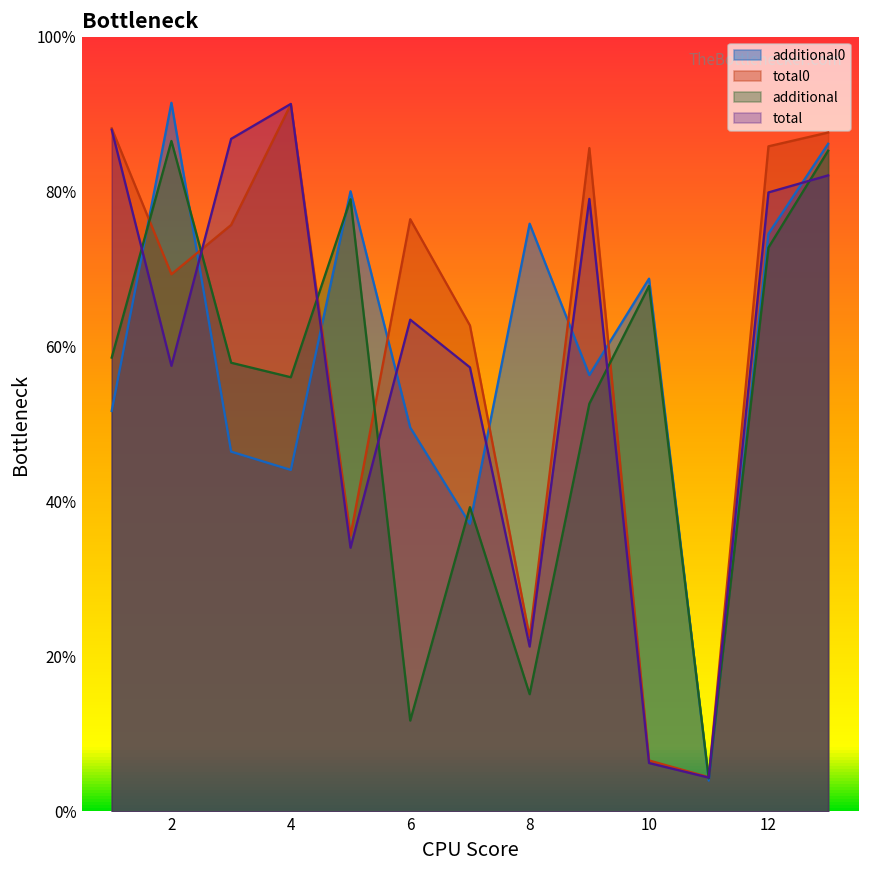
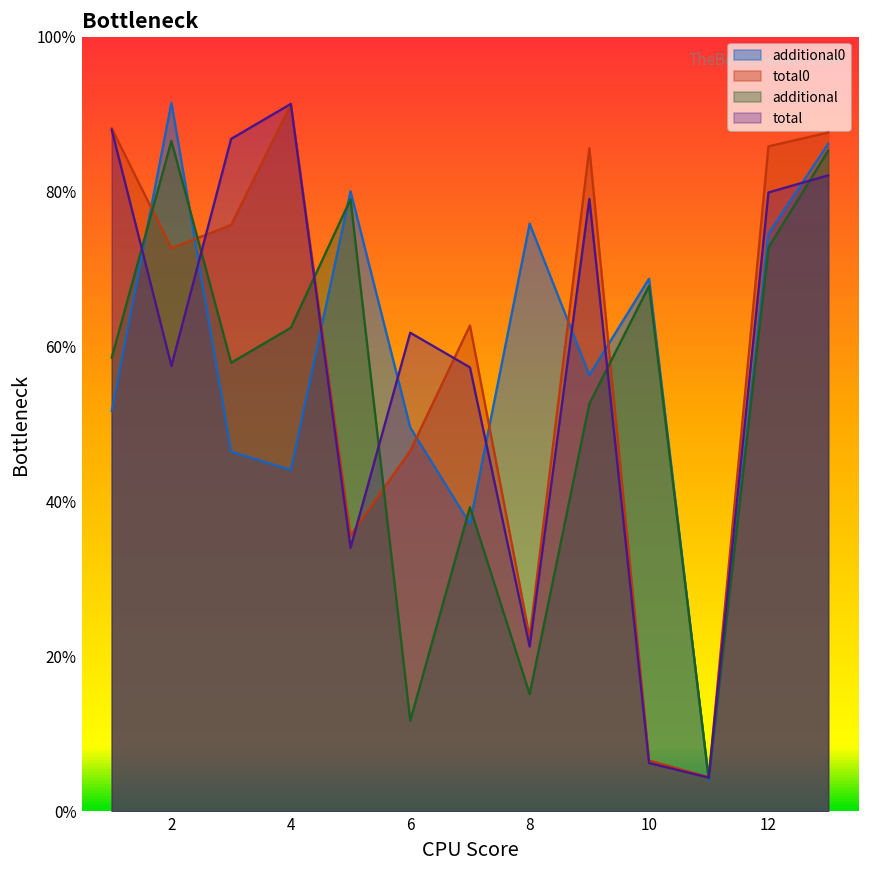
total0, 2: 69% -> 73%
additional, 4: 56% -> 62%
total0, 6: 76% -> 47%
total, 6: 63% -> 62%
